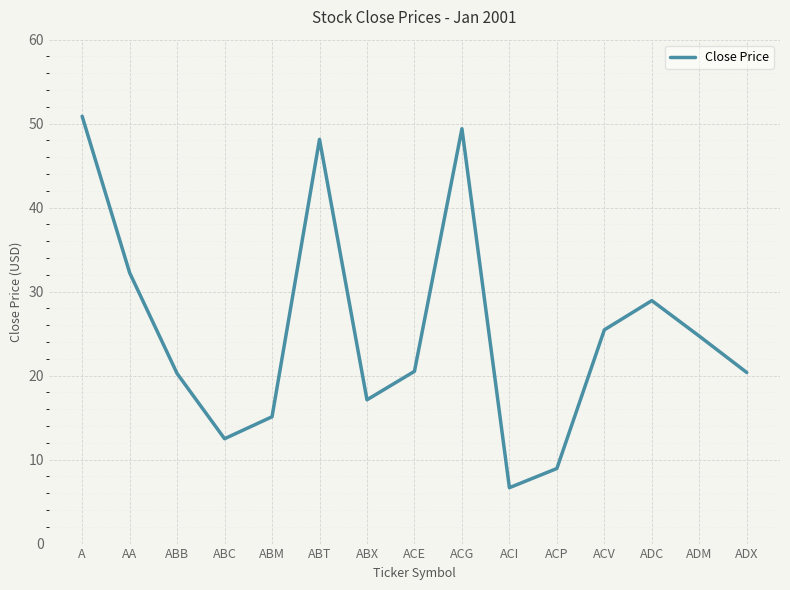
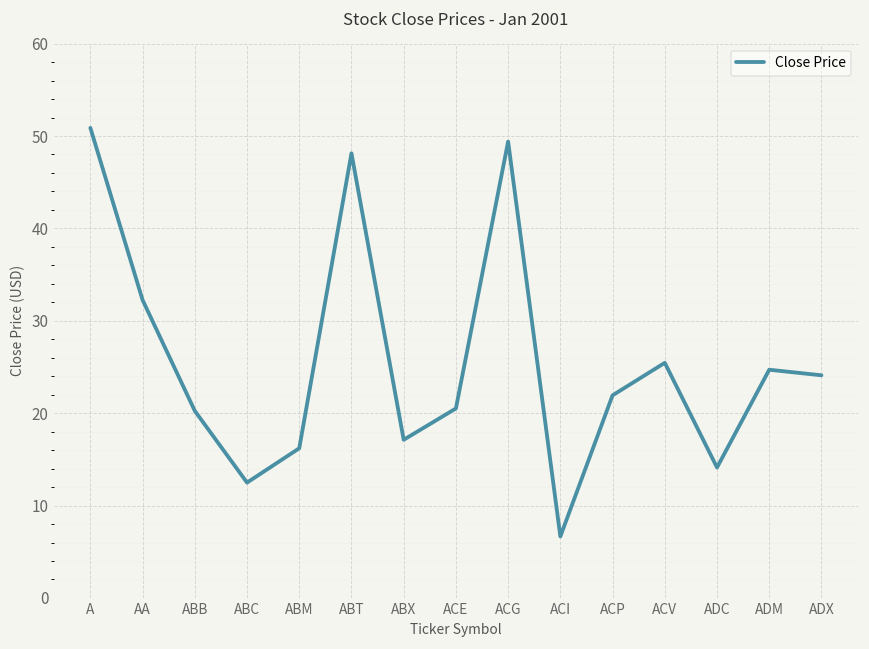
ABM: 15 -> 16
ACP: 9 -> 22
ADC: 29 -> 14
ADX: 20 -> 24
